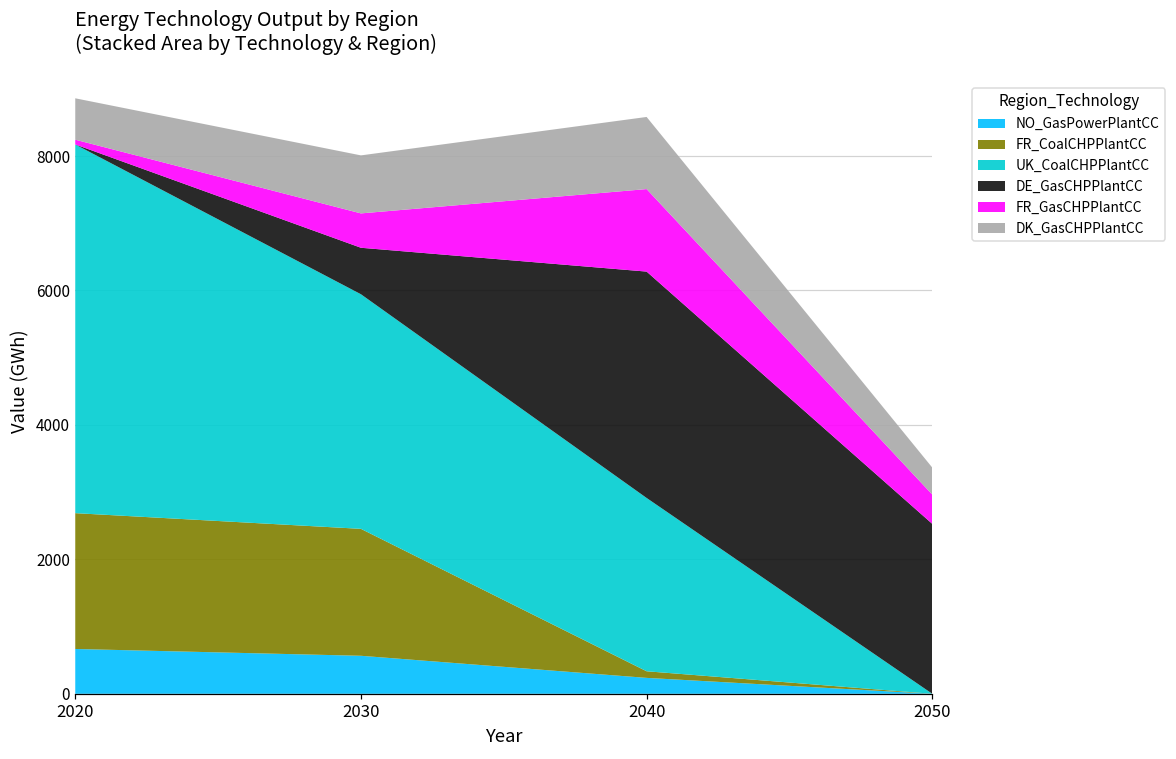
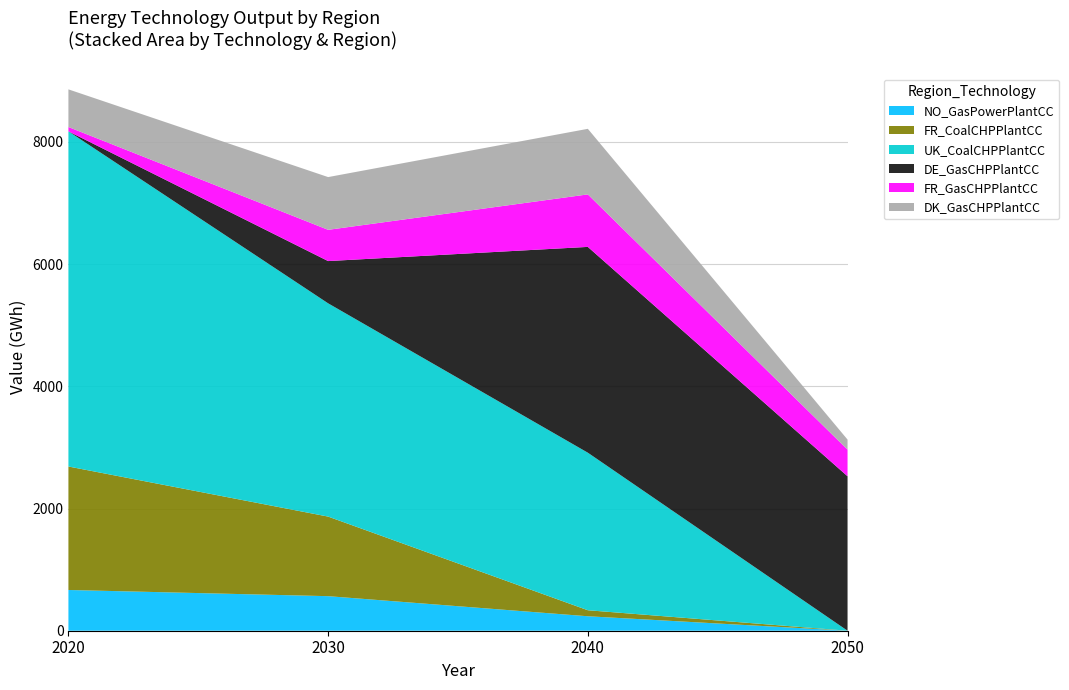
FR_CoalCHPPlantCC, 2030: 1900 -> 1300
FR_GasCHPPlantCC, 2040: 1200 -> 900
DK_GasCHPPlantCC, 2050: 400 -> 200
